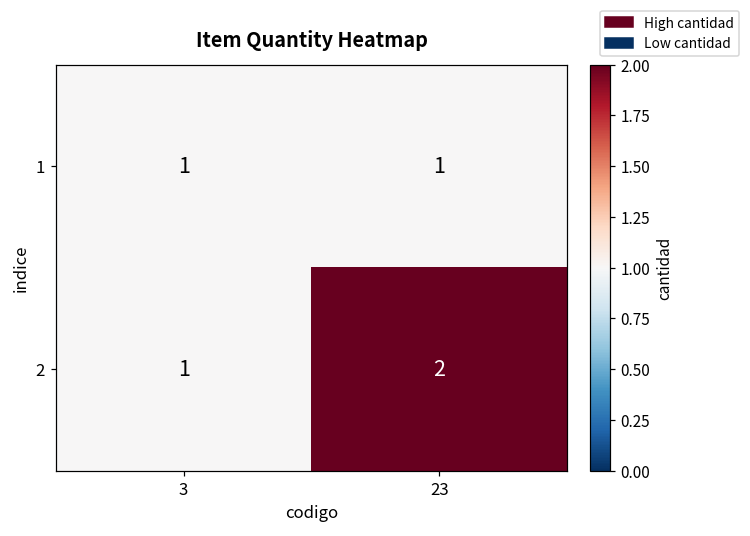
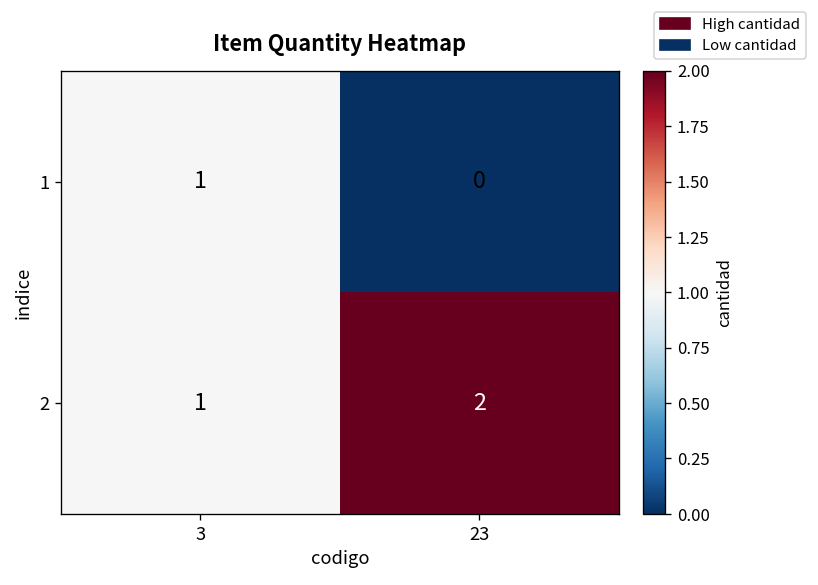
1, 23: 1 -> 0
